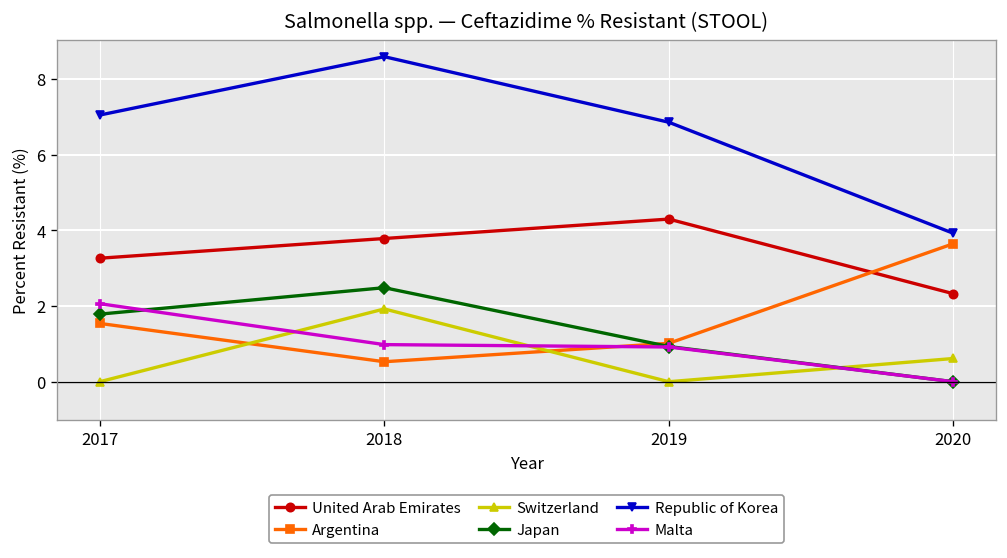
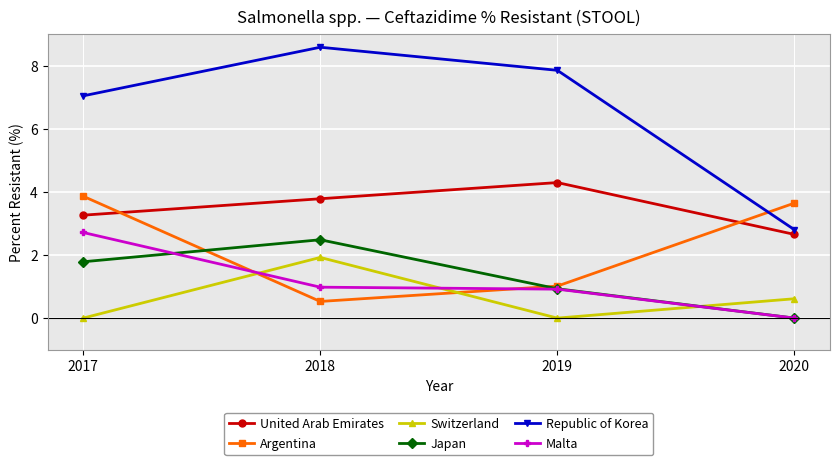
Argentina, 2017: 1.5 -> 3.9
Malta, 2017: 2.1 -> 2.7
Republic of Korea, 2019: 6.9 -> 7.9
United Arab Emirates, 2020: 2.3 -> 2.7
Republic of Korea, 2020: 3.9 -> 2.8
